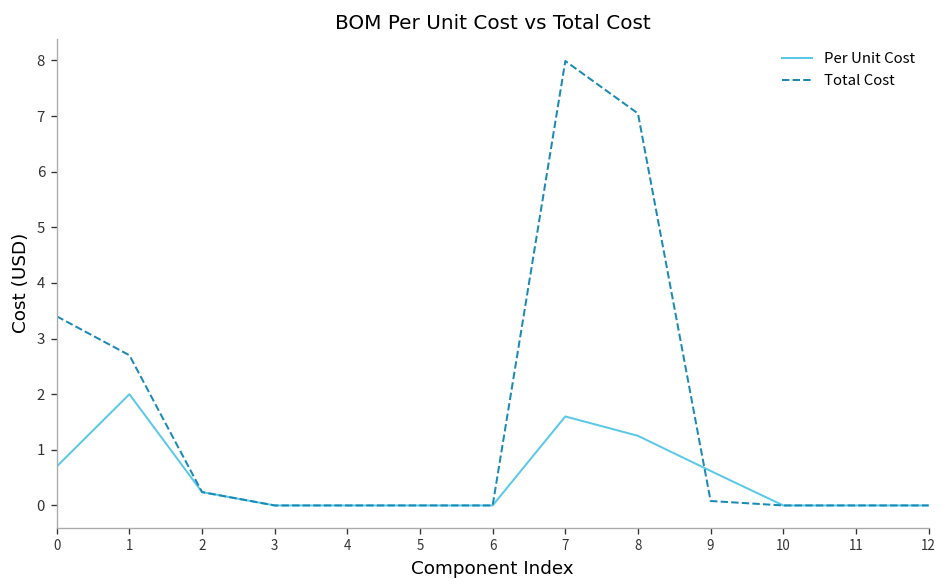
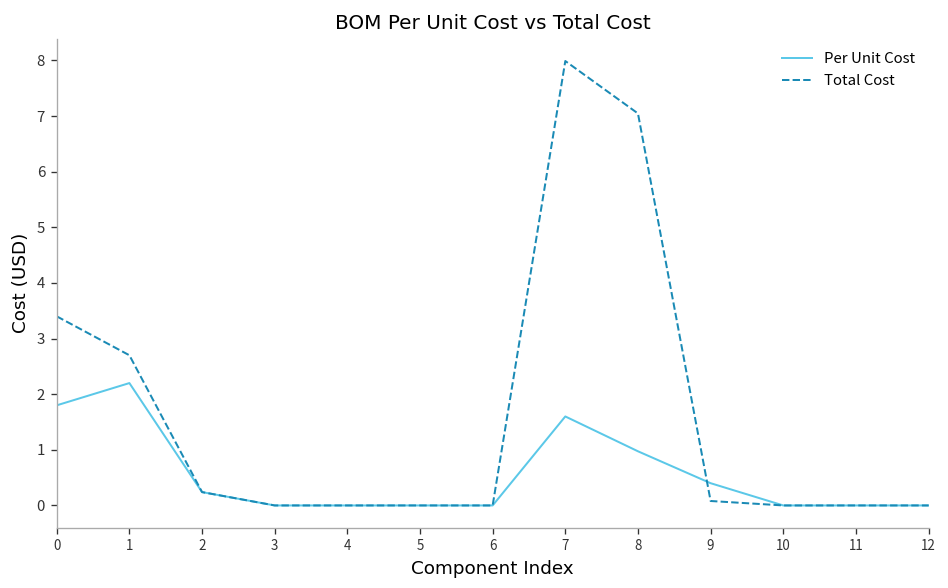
Per Unit Cost, 0: 0.7 -> 1.8
Per Unit Cost, 1: 2.0 -> 2.2
Per Unit Cost, 8: 1.3 -> 1.0
Per Unit Cost, 9: 0.6 -> 0.4
